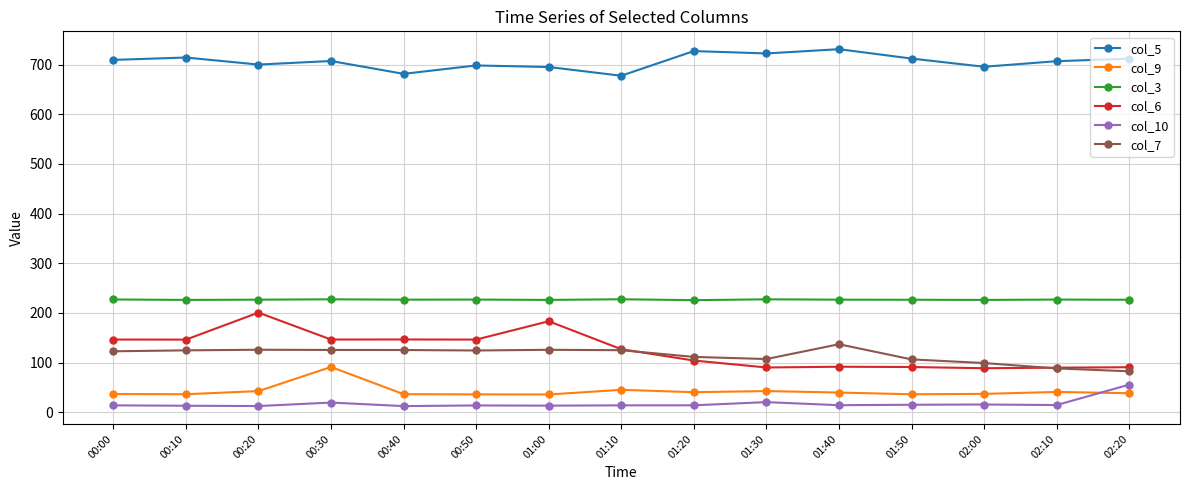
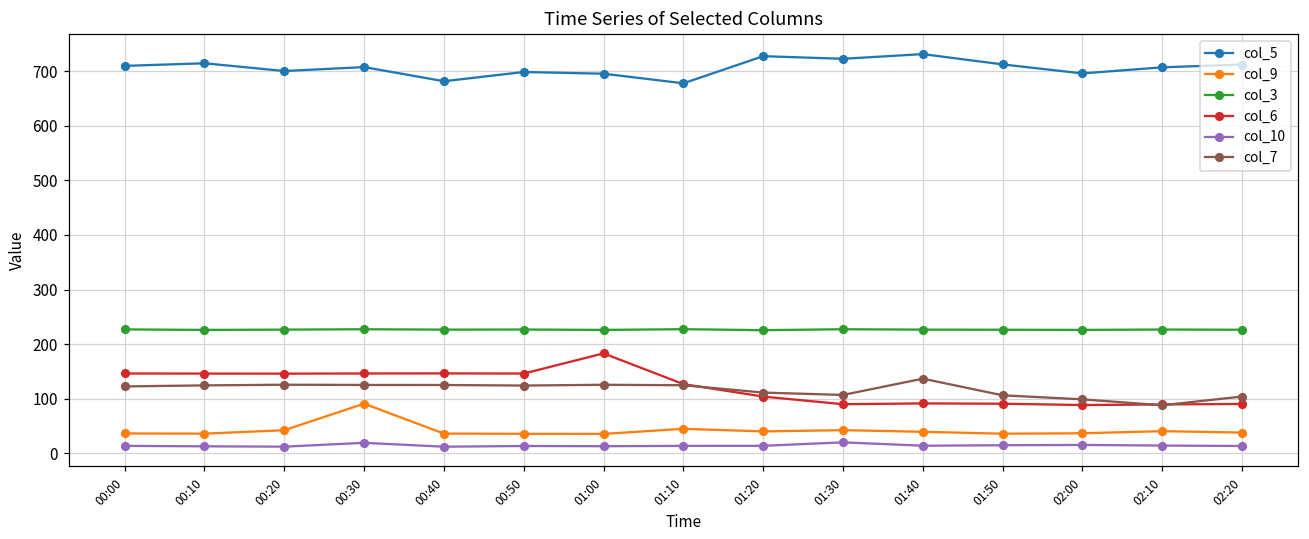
col_6, 00:20: 200 -> 150
col_10, 02:20: 60 -> 10
col_7, 02:20: 80 -> 100
